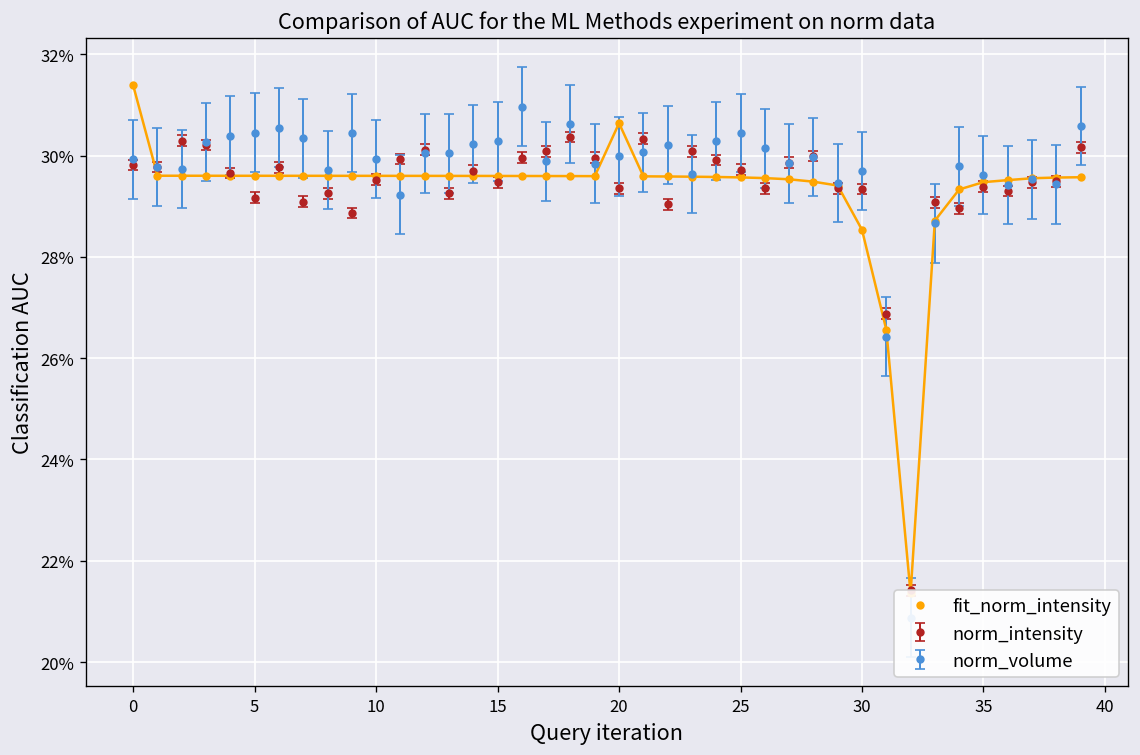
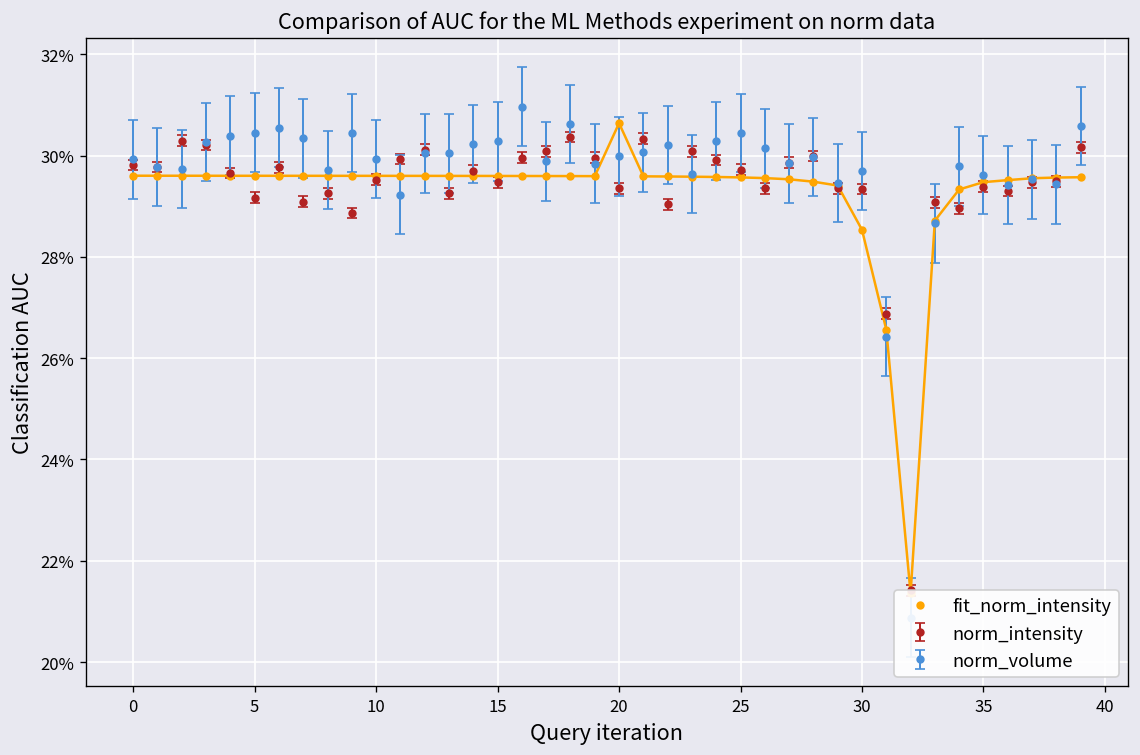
fit_norm_intensity, 0: 31.4% -> 29.6%
